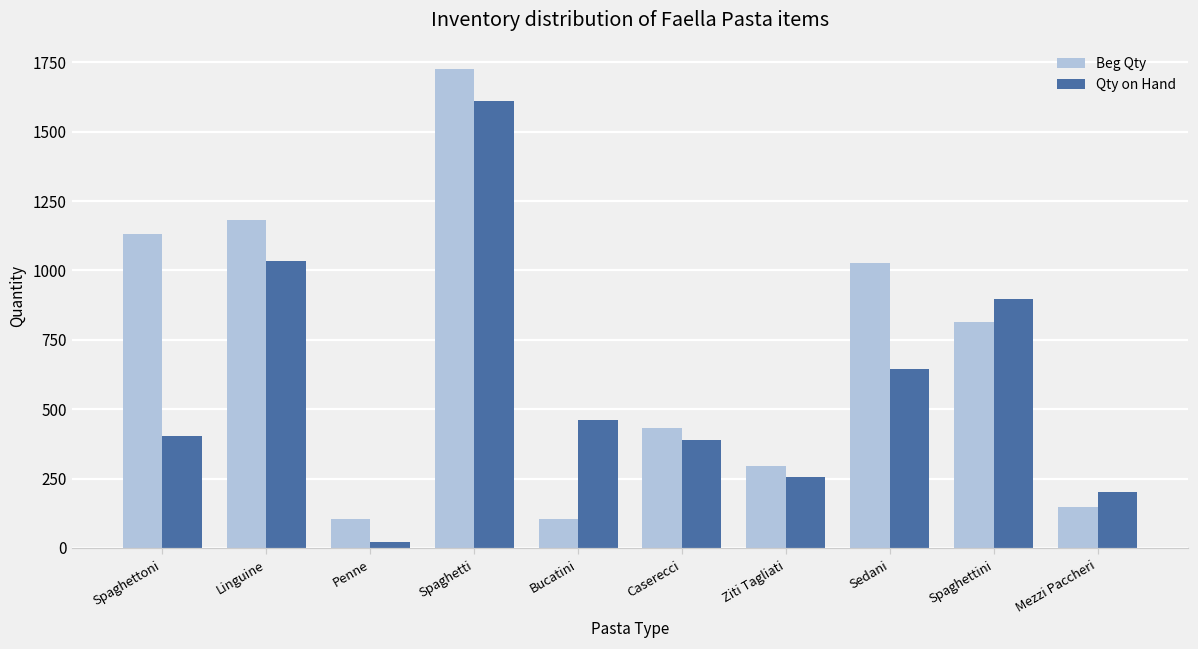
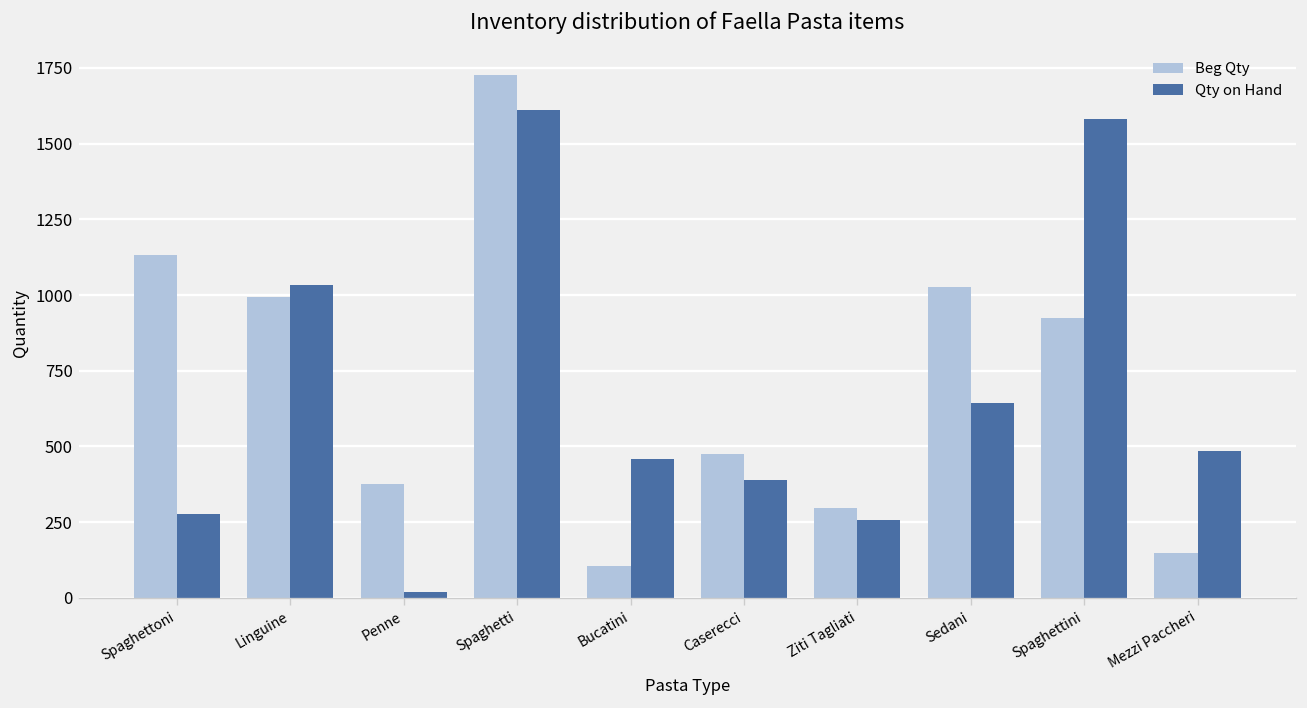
Qty on Hand, Spaghettoni: 400 -> 280
Beg Qty, Linguine: 1180 -> 990
Beg Qty, Penne: 100 -> 380
Beg Qty, Caserecci: 430 -> 480
Beg Qty, Spaghettini: 810 -> 930
Qty on Hand, Spaghettini: 900 -> 1580
Qty on Hand, Mezzi Paccheri: 200 -> 490
